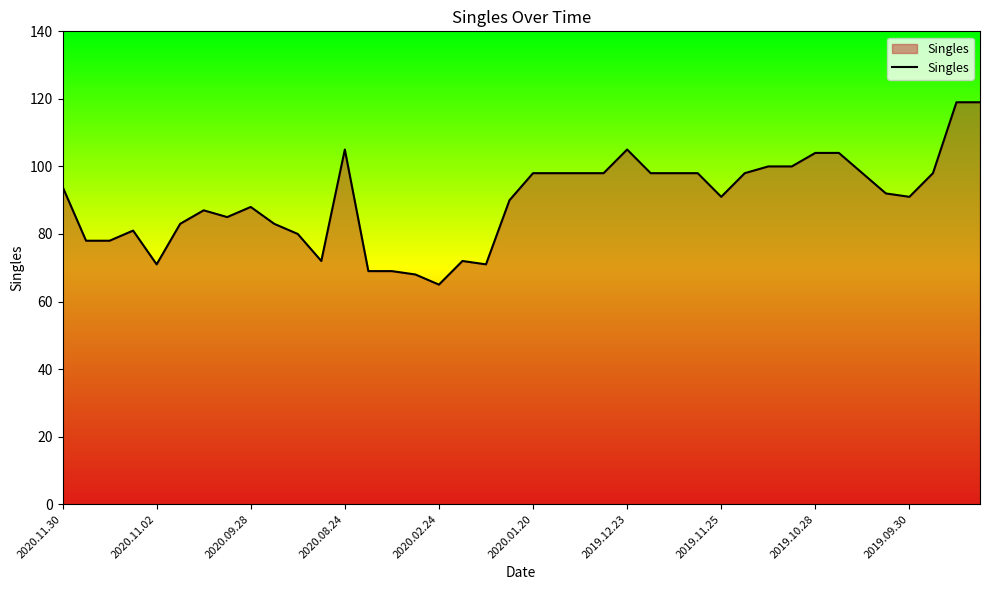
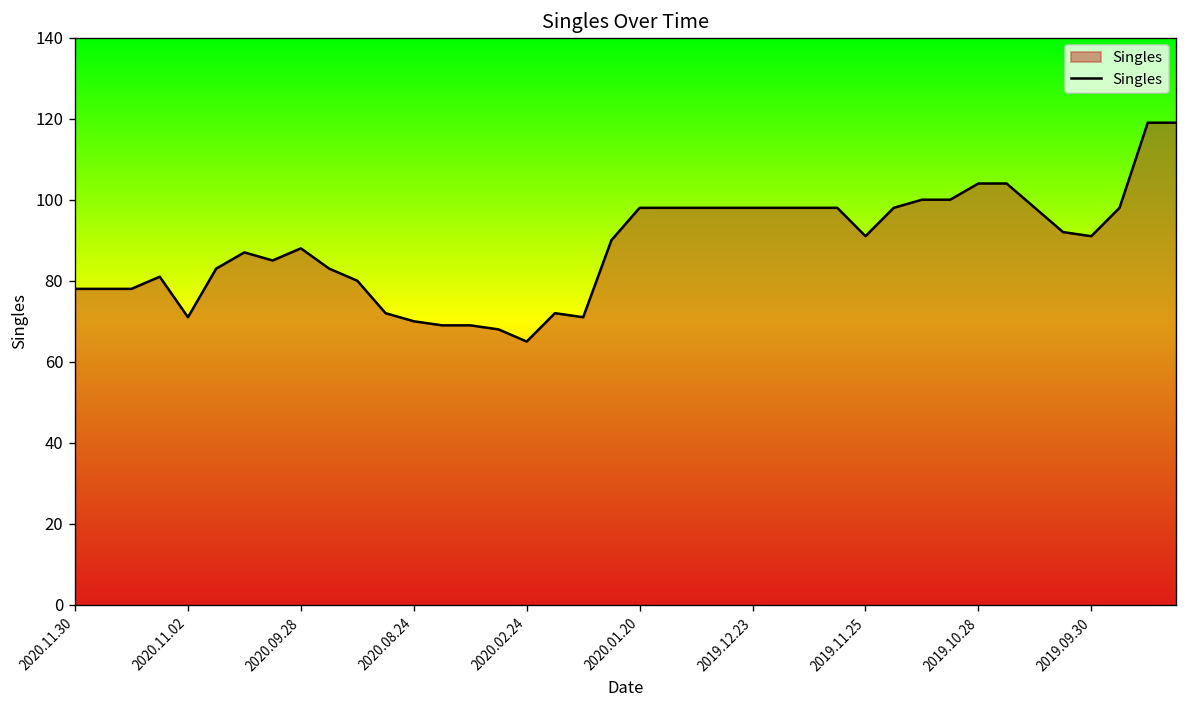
2020.11.30: 94 -> 78
2020.08.24: 105 -> 70
2019.12.23: 105 -> 98
